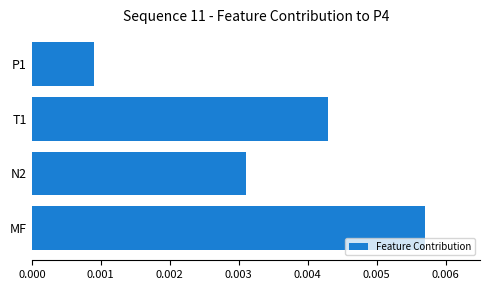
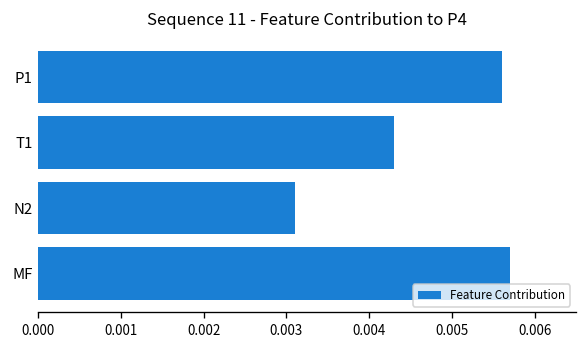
P1: 0.0009 -> 0.0056
